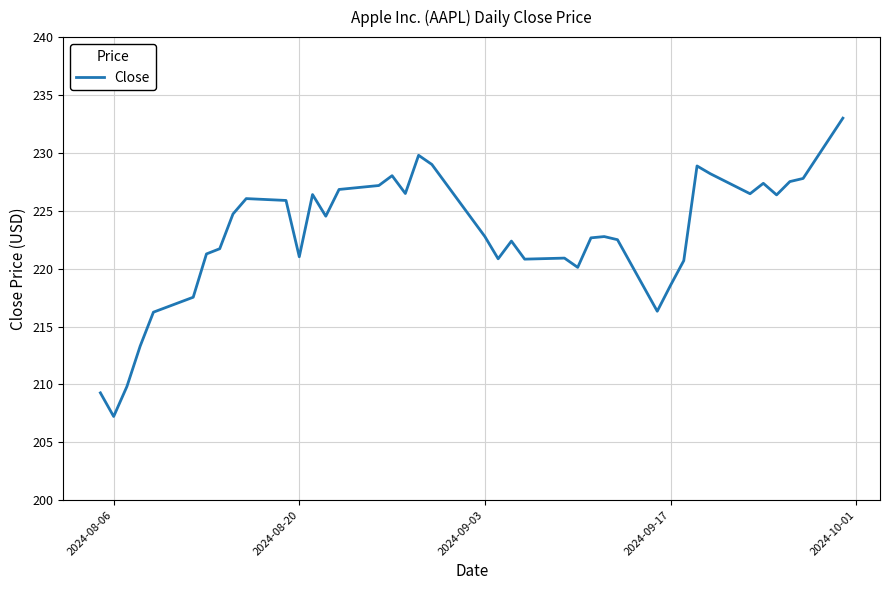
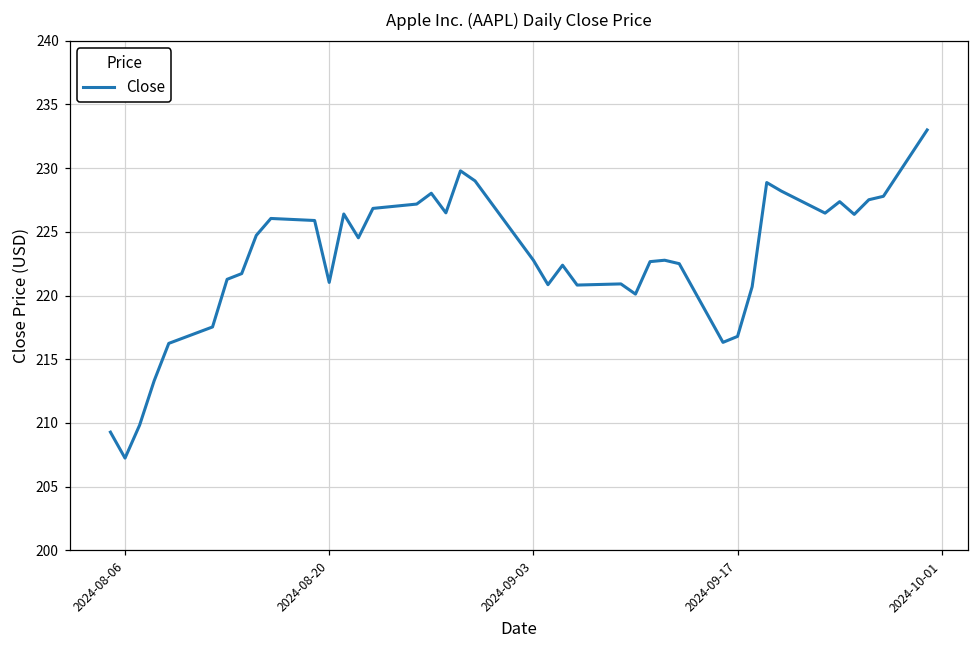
2024-09-17: 218.6 -> 216.8
